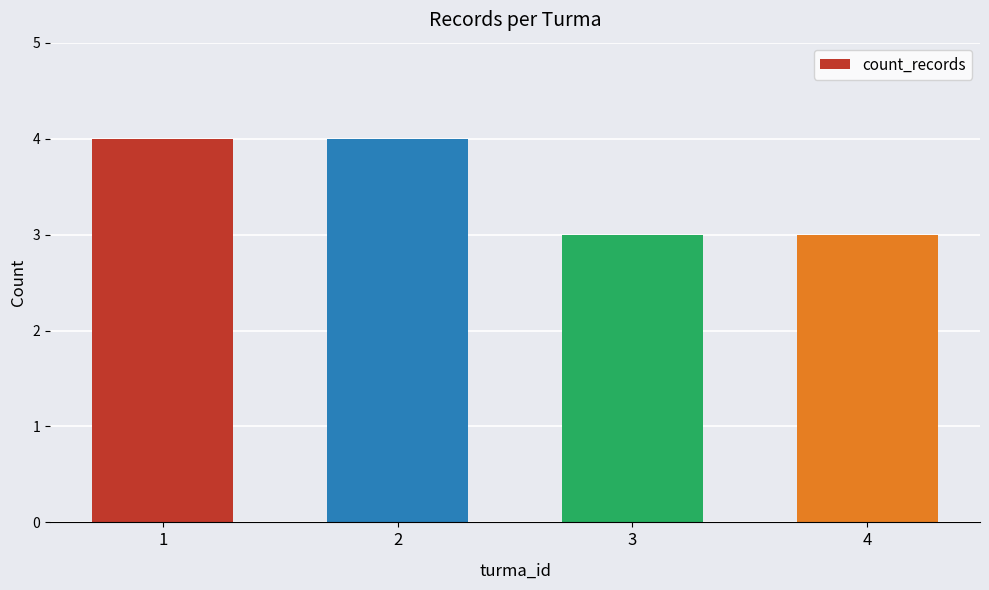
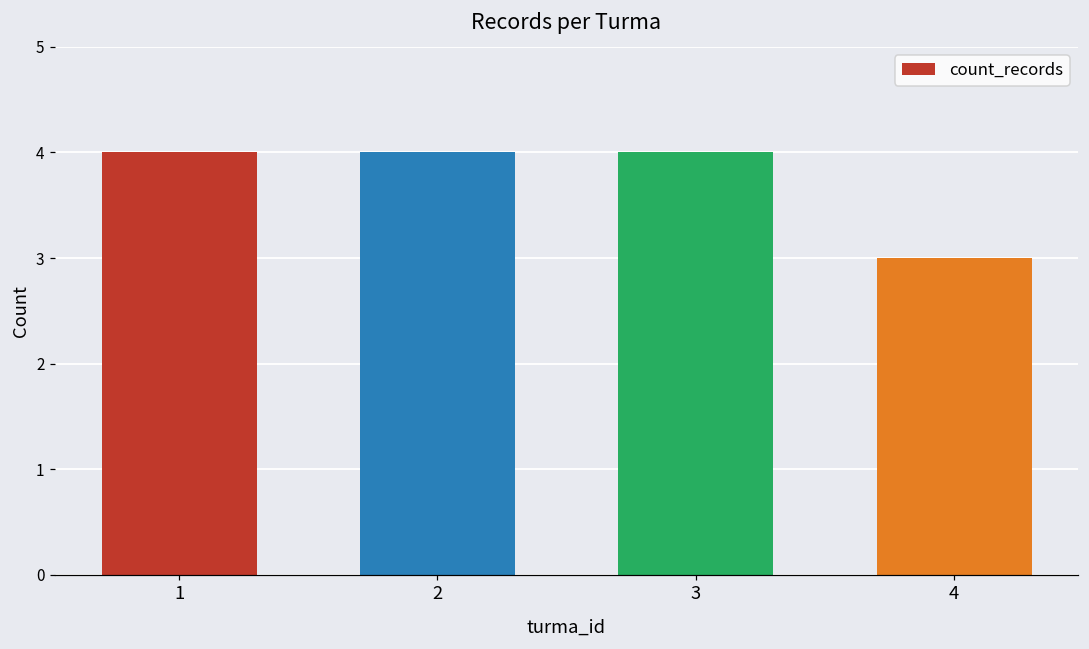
3: 3 -> 4
